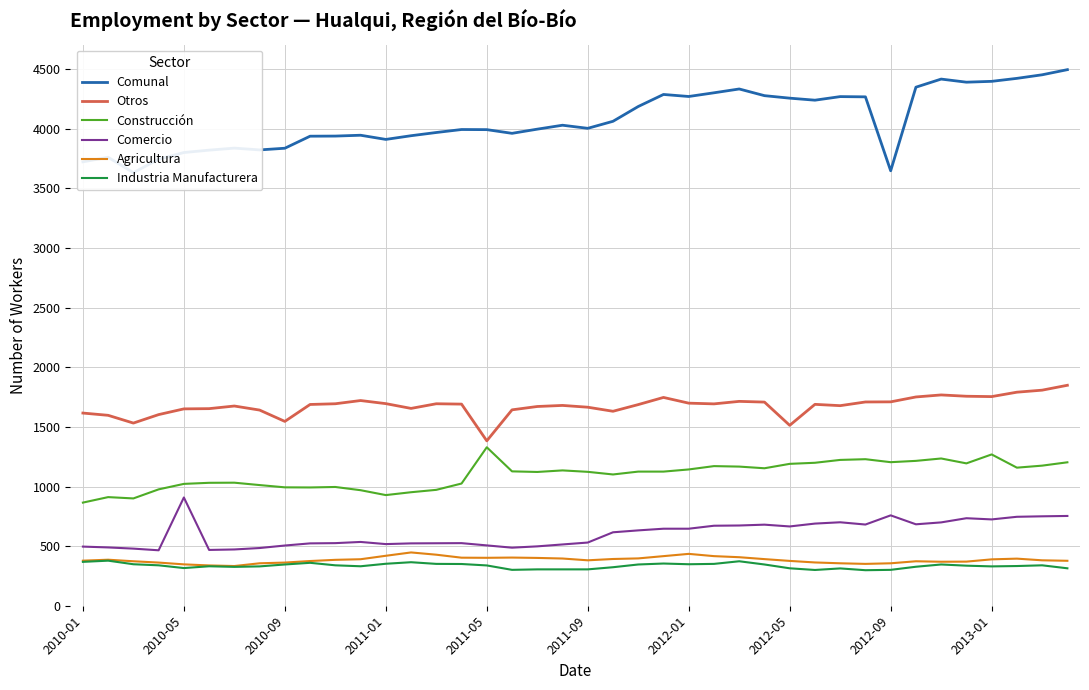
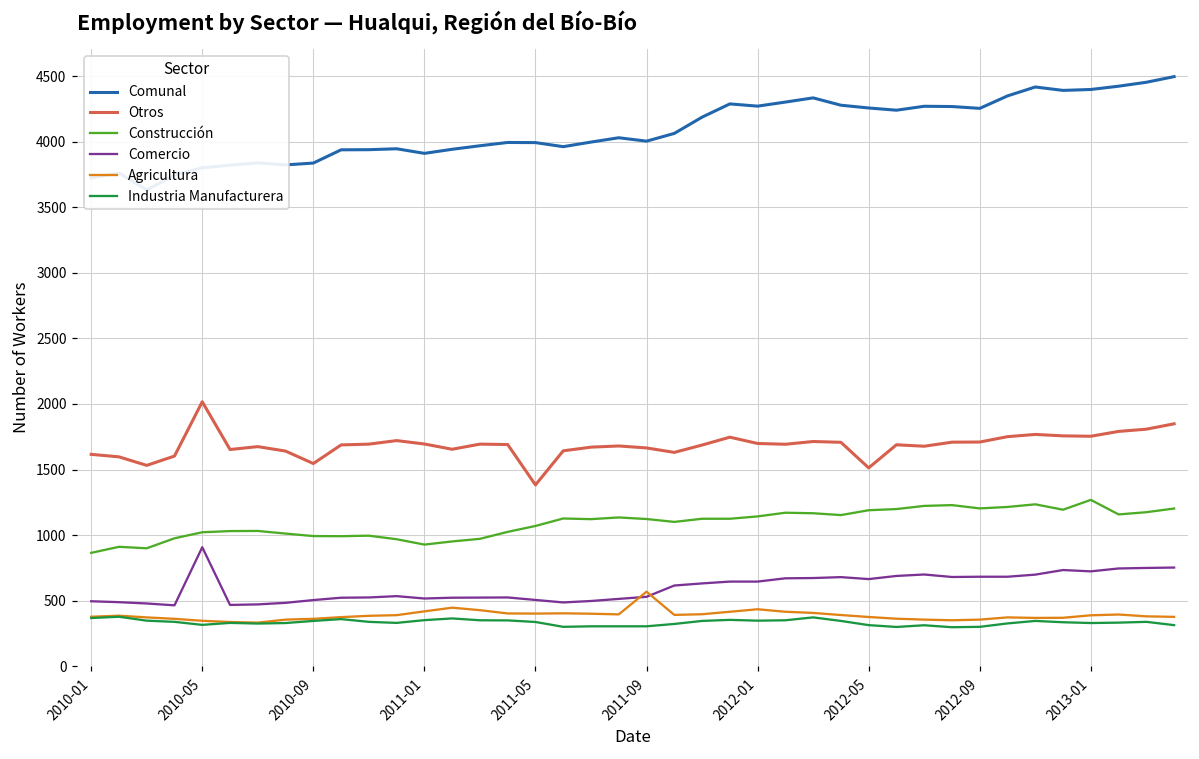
Otros, 2010-05: 1650 -> 2020
Construcción, 2011-05: 1330 -> 1070
Agricultura, 2011-09: 380 -> 570
Comunal, 2012-09: 3650 -> 4250
Comercio, 2012-09: 760 -> 680
